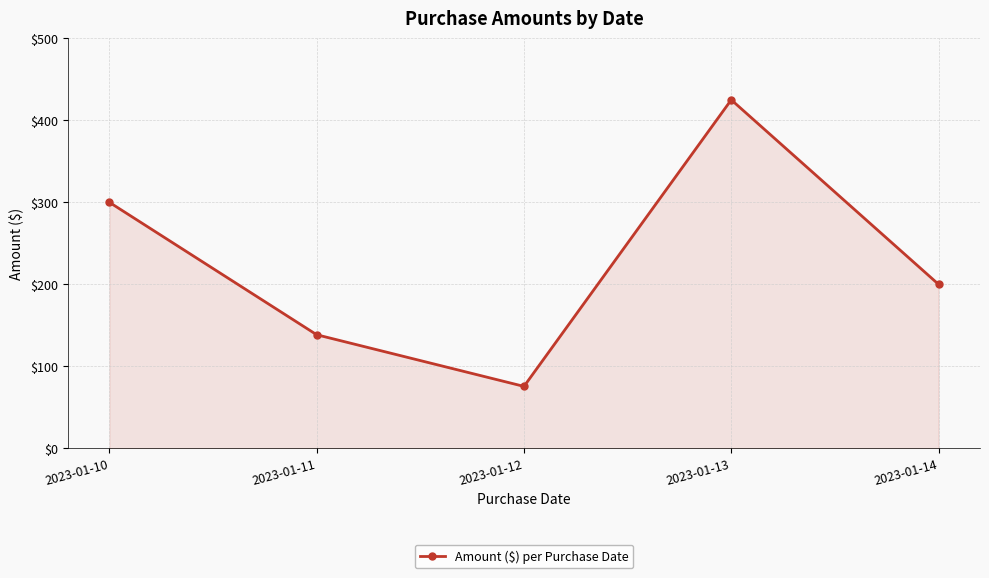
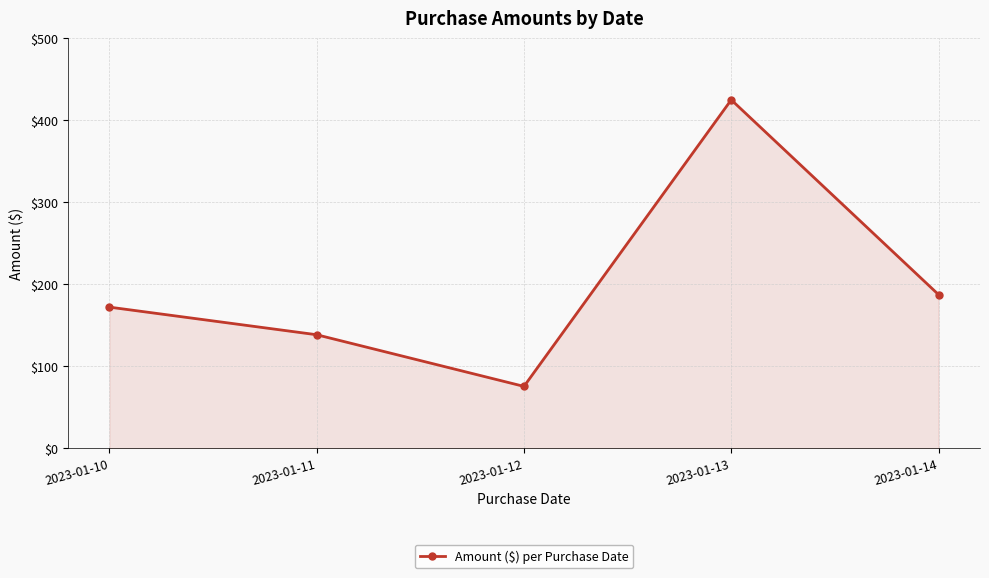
2023-01-10: $300 -> $170
2023-01-14: $200 -> $190
